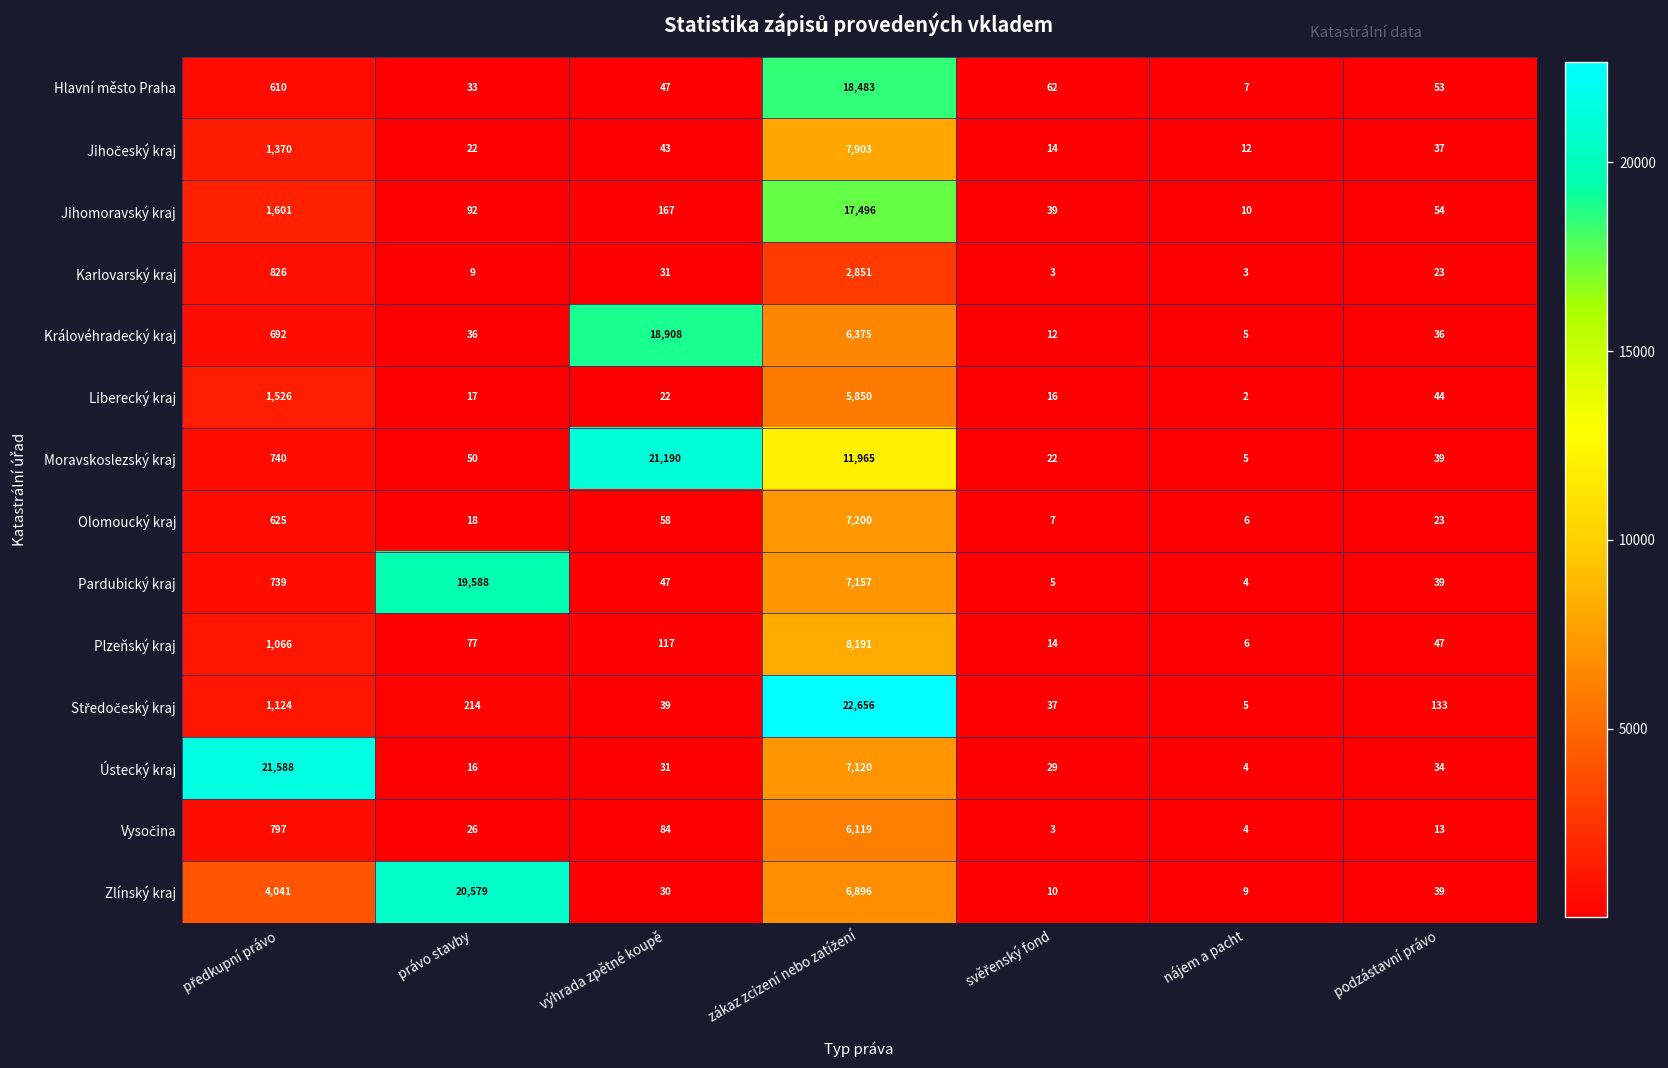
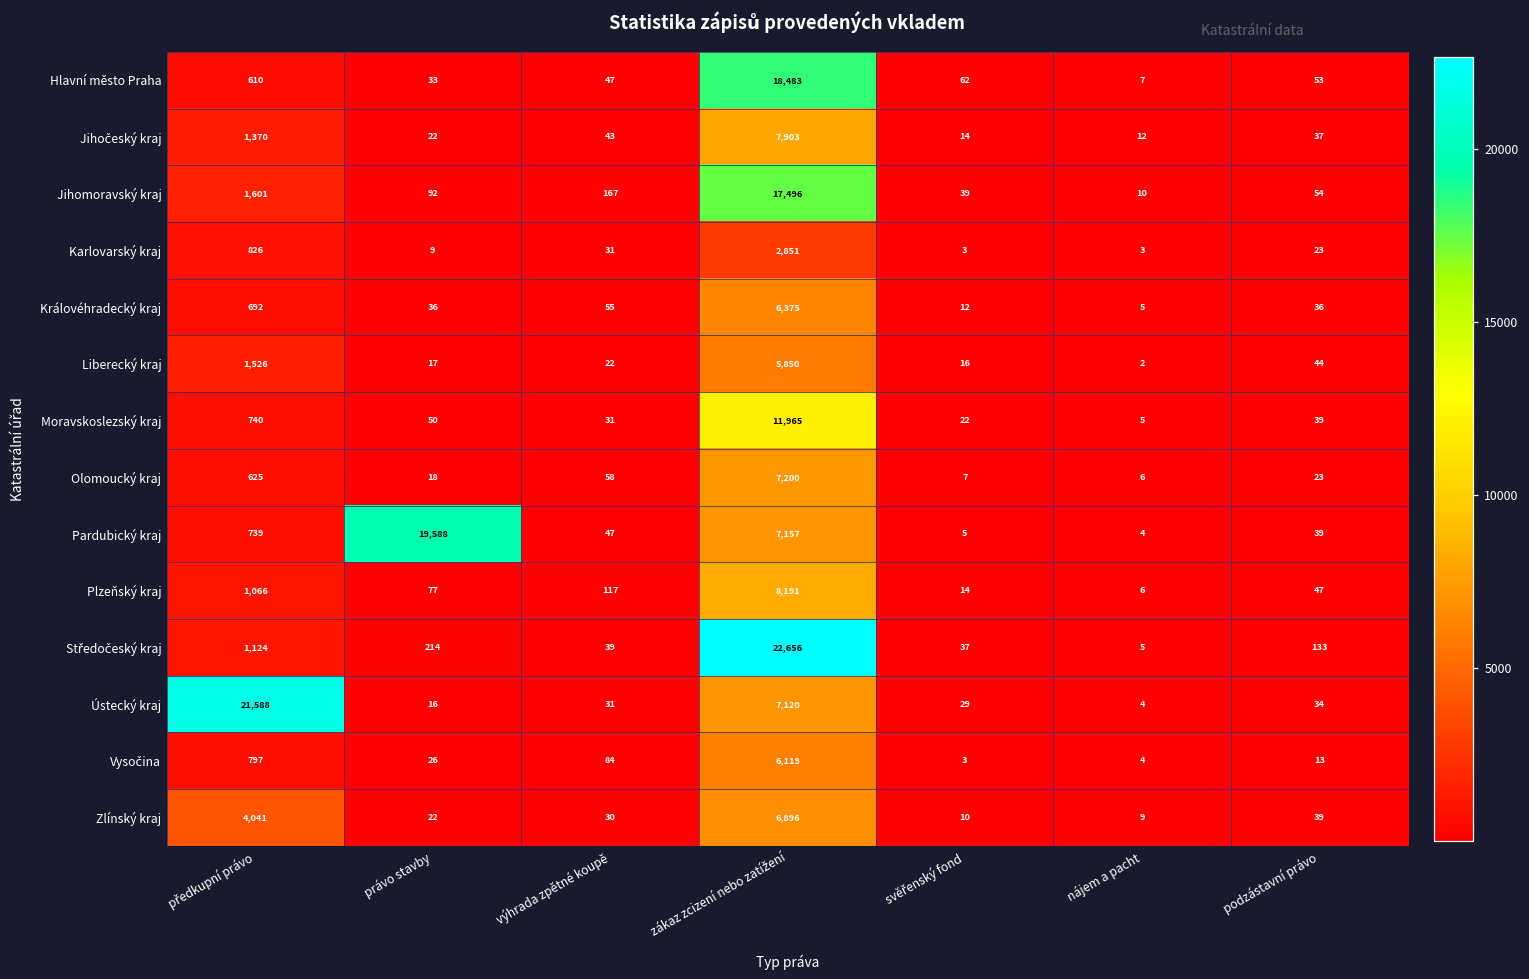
Královéhradecký kraj, výhrada zpětné koupě: 18,908 -> 55
Moravskoslezský kraj, výhrada zpětné koupě: 21,190 -> 31
Zlínský kraj, právo stavby: 20,579 -> 22
